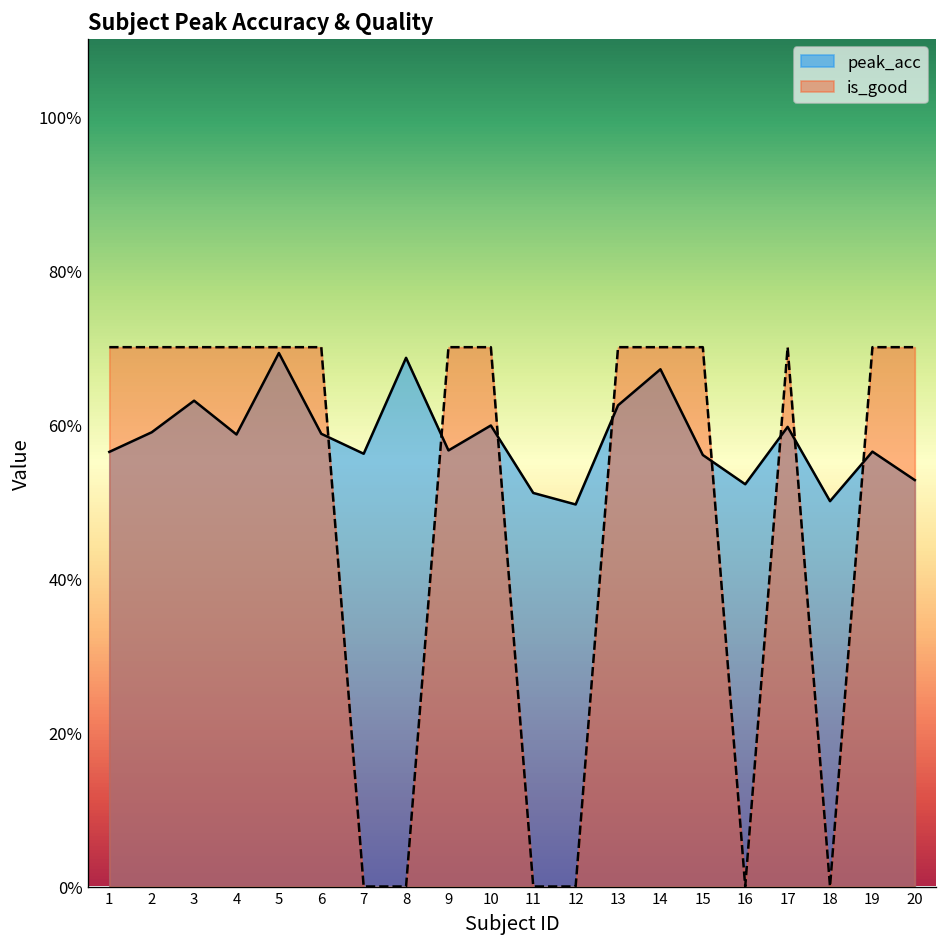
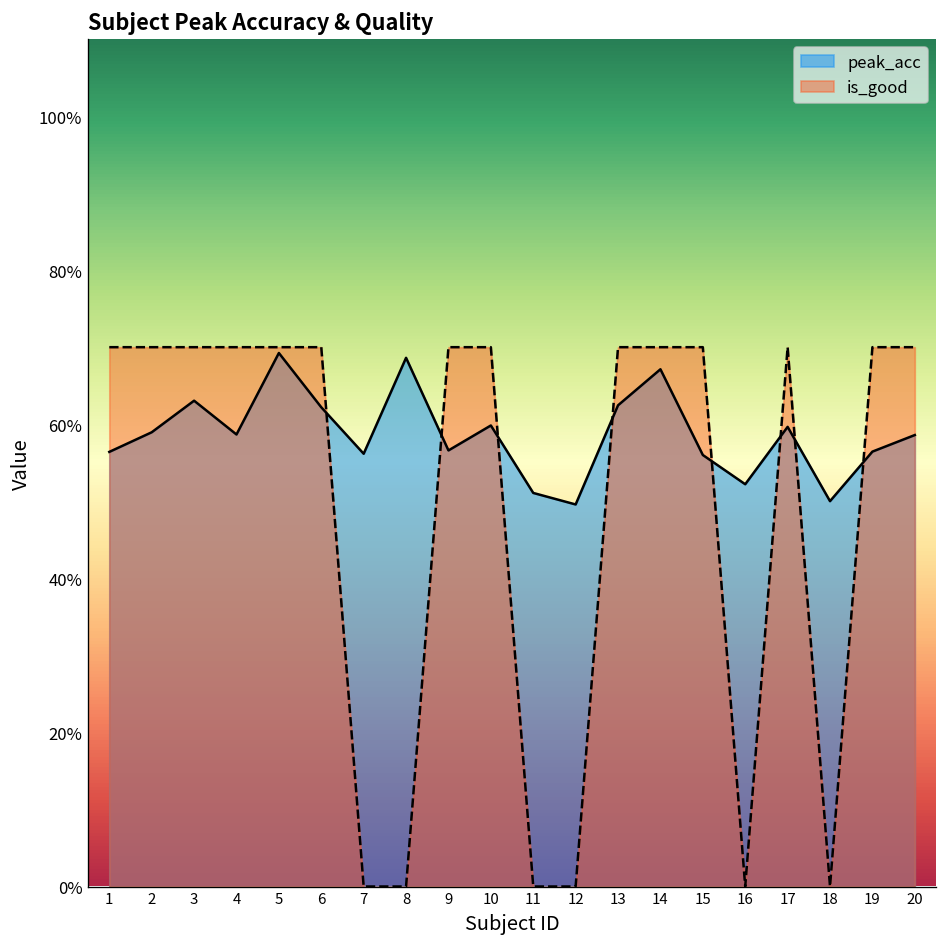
peak_acc, 6: 59% -> 62%
peak_acc, 20: 53% -> 59%
